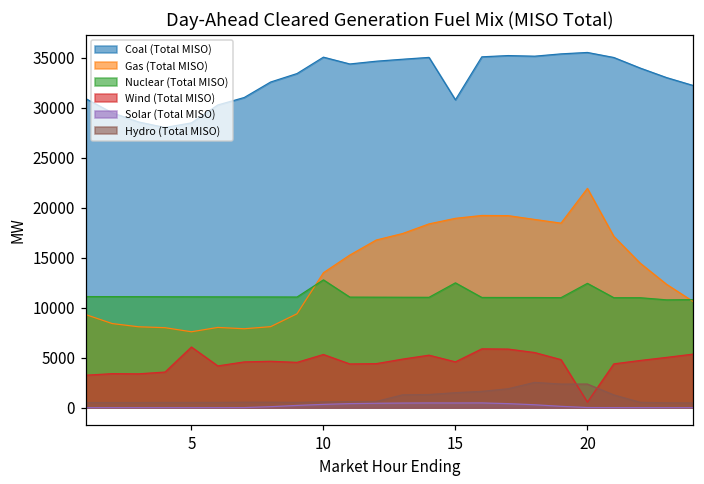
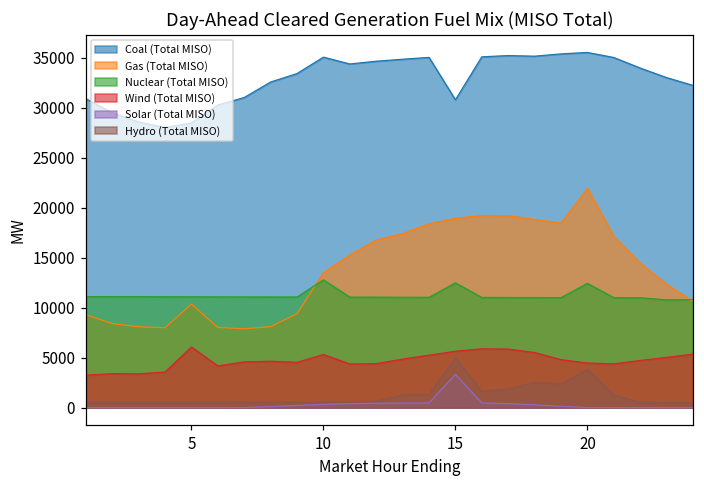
Gas (Total MISO), 5: 8000 -> 10000
Wind (Total MISO), 15: 5000 -> 6000
Solar (Total MISO), 15: 0 -> 3000
Hydro (Total MISO), 15: 1000 -> 5000
Wind (Total MISO), 20: 1000 -> 4000
Hydro (Total MISO), 20: 2000 -> 4000
